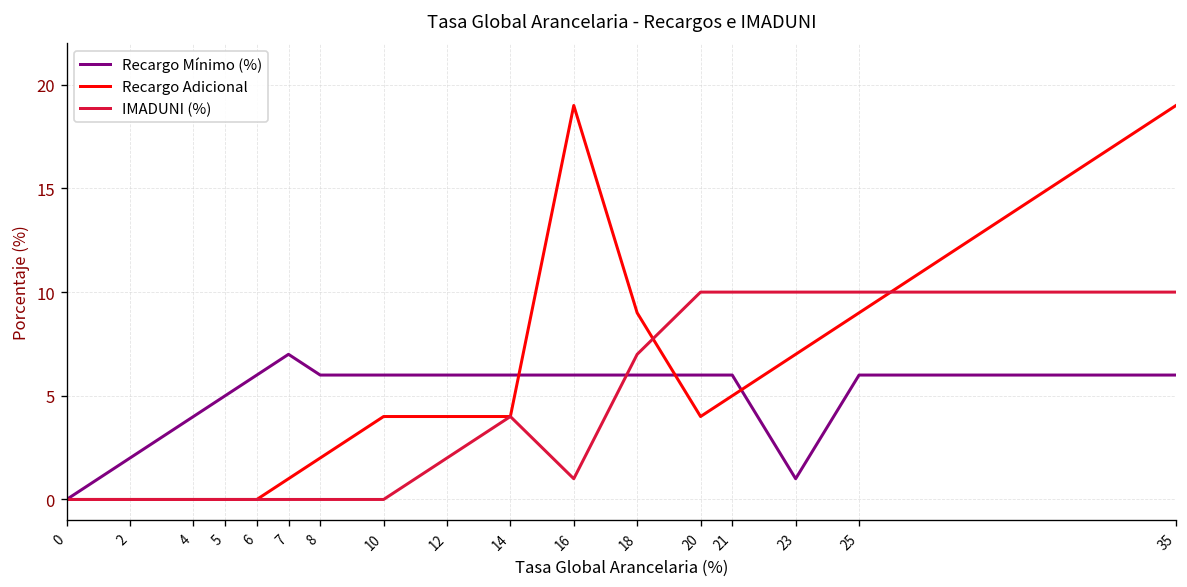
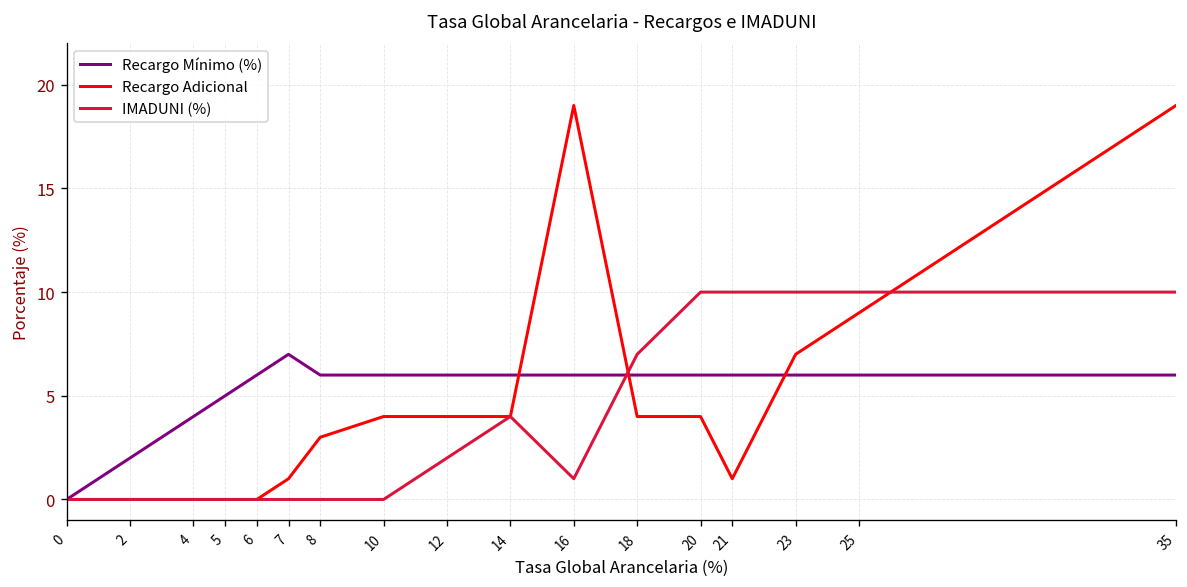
Recargo Adicional, 8: 2 -> 3
Recargo Adicional, 18: 9 -> 4
Recargo Adicional, 21: 5 -> 1
Recargo Mínimo (%), 23: 1 -> 6
